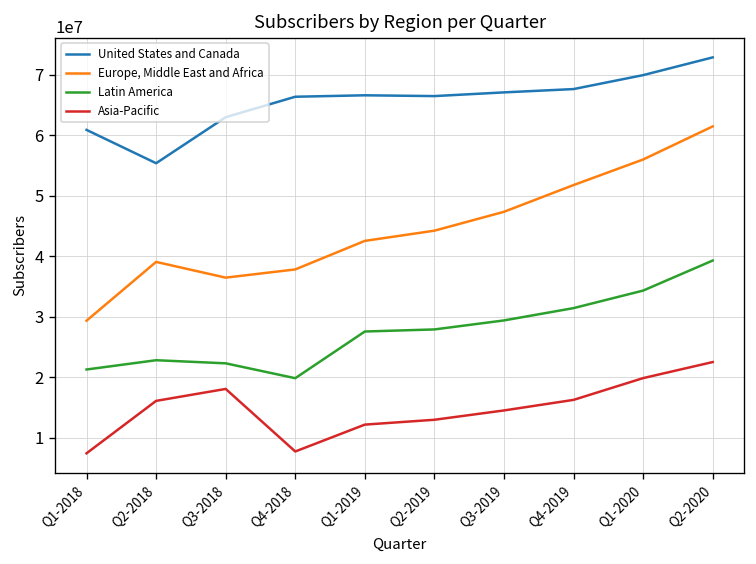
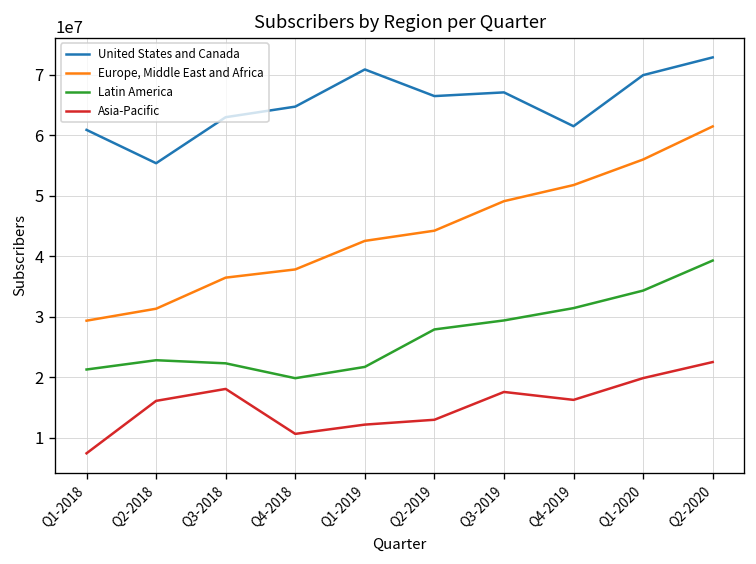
Europe, Middle East and Africa, Q2-2018: 39000000 -> 31000000
United States and Canada, Q4-2018: 66000000 -> 65000000
Asia-Pacific, Q4-2018: 8000000 -> 11000000
United States and Canada, Q1-2019: 67000000 -> 71000000
Latin America, Q1-2019: 28000000 -> 22000000
Europe, Middle East and Africa, Q3-2019: 47000000 -> 49000000
Asia-Pacific, Q3-2019: 14000000 -> 18000000
United States and Canada, Q4-2019: 68000000 -> 62000000
